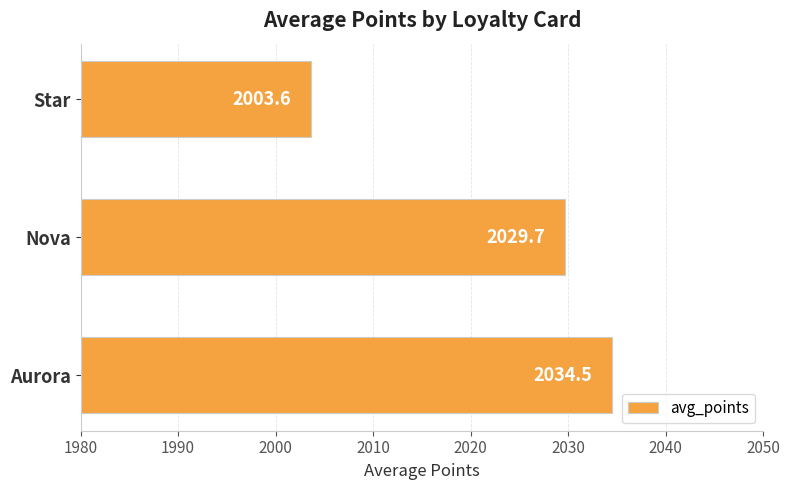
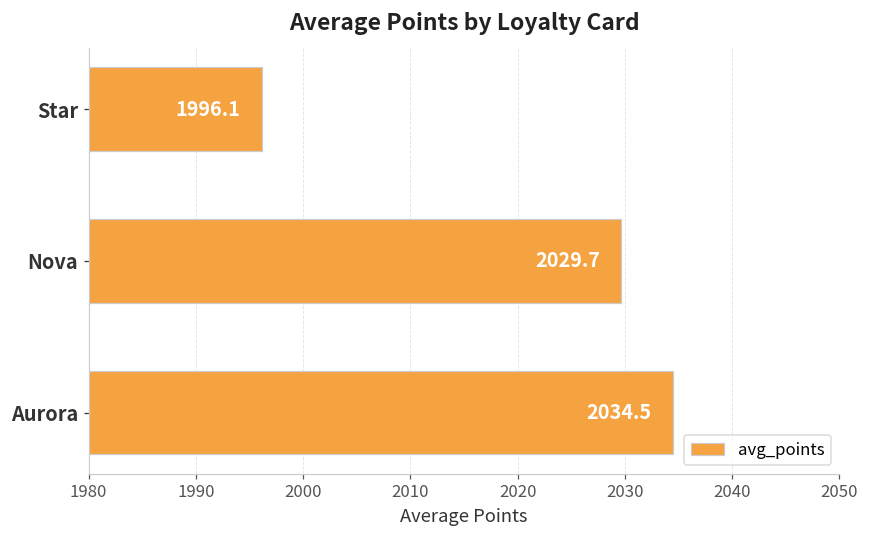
Star: 2003.6 -> 1996.1
